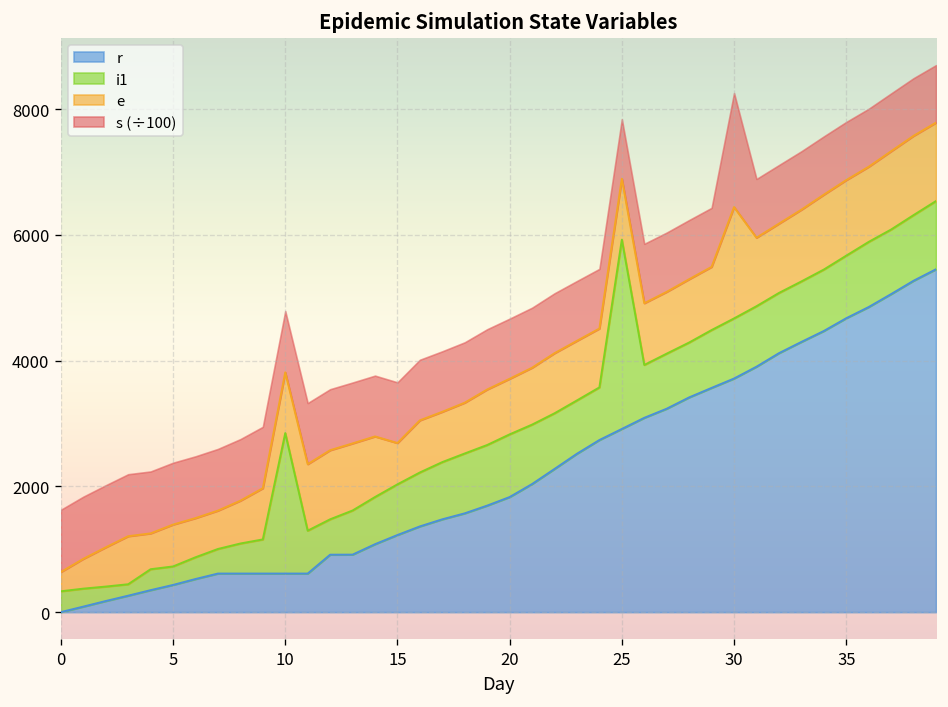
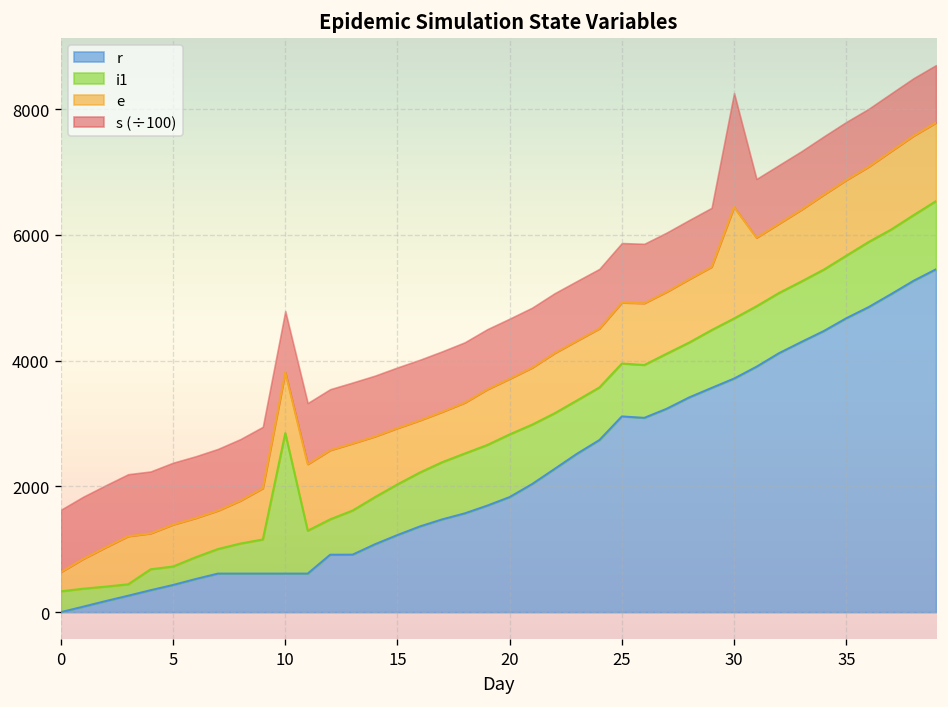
e, 15: 700 -> 900
r, 25: 2900 -> 3100
i1, 25: 3000 -> 800
